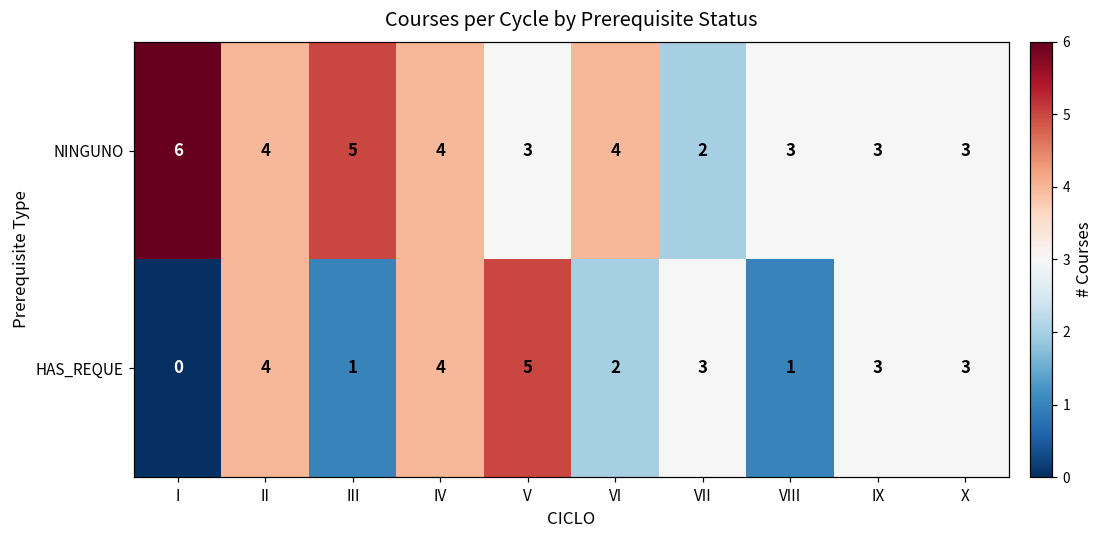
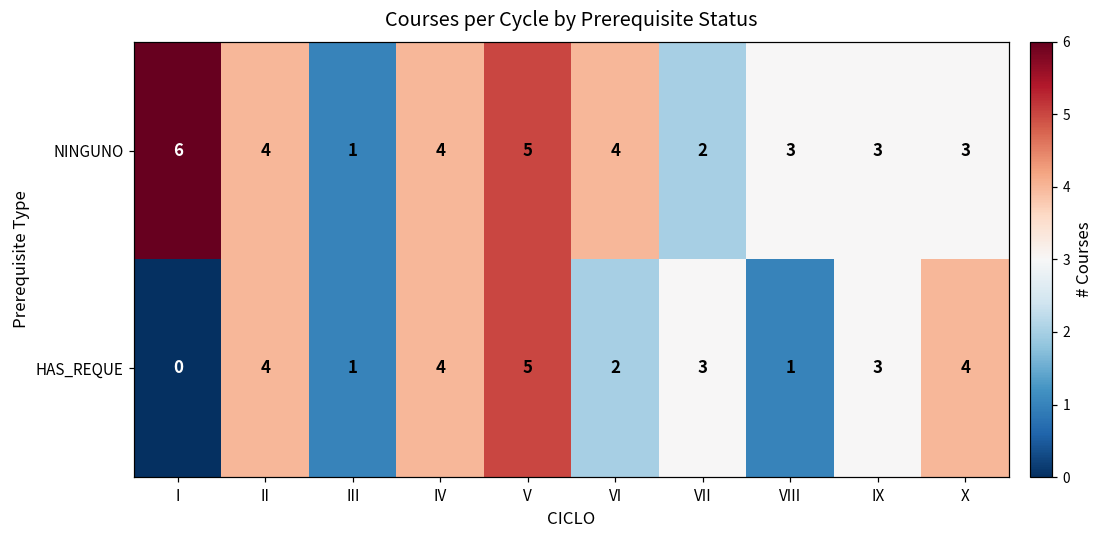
NINGUNO, III: 5 -> 1
NINGUNO, V: 3 -> 5
HAS_REQUE, X: 3 -> 4
